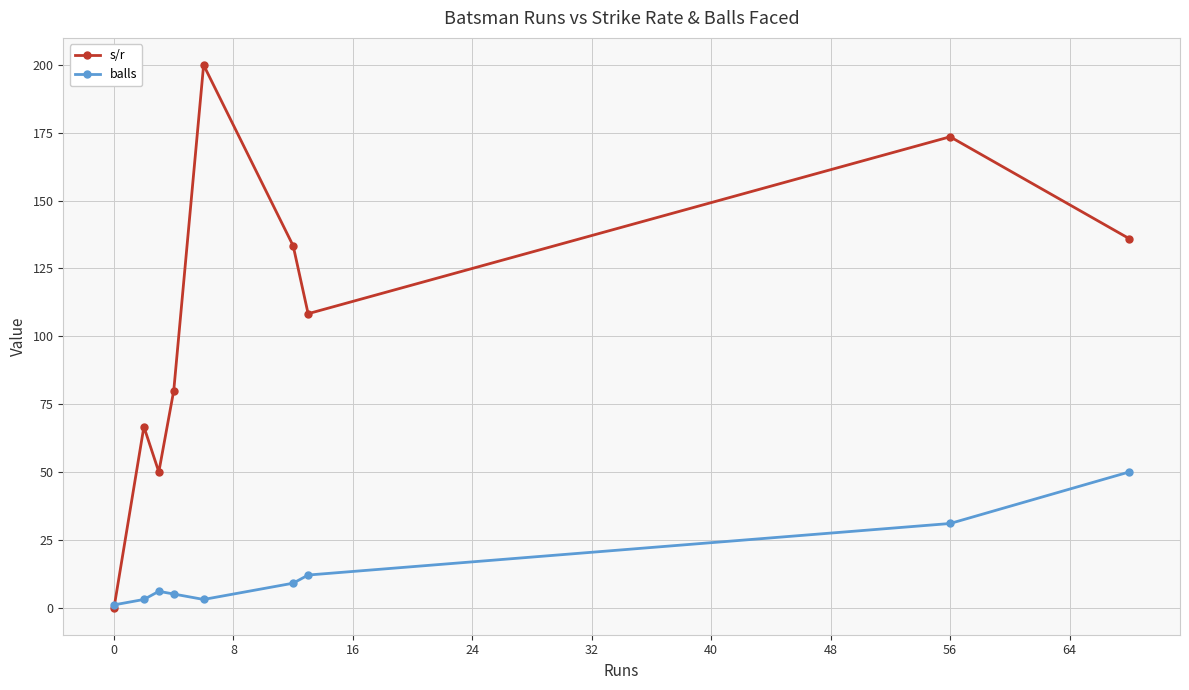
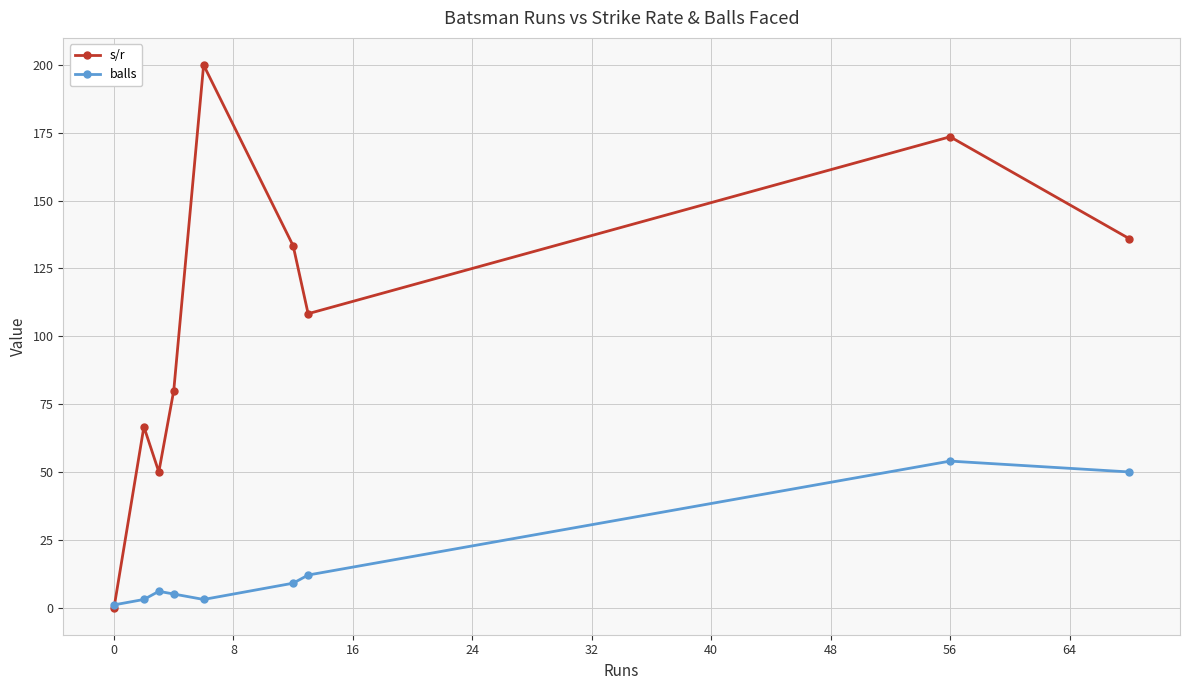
balls, 56: 31 -> 54
